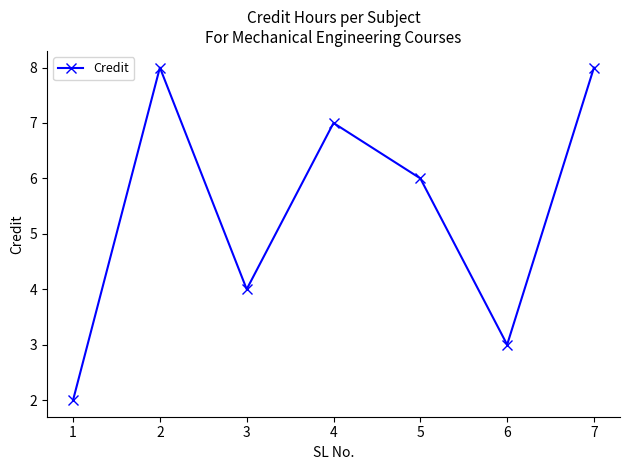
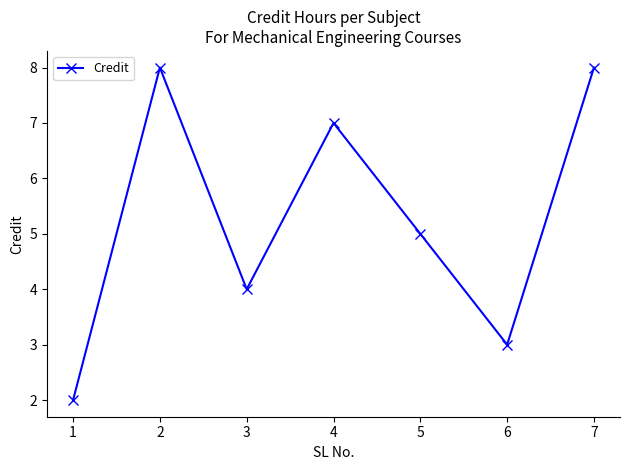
5: 6 -> 5
